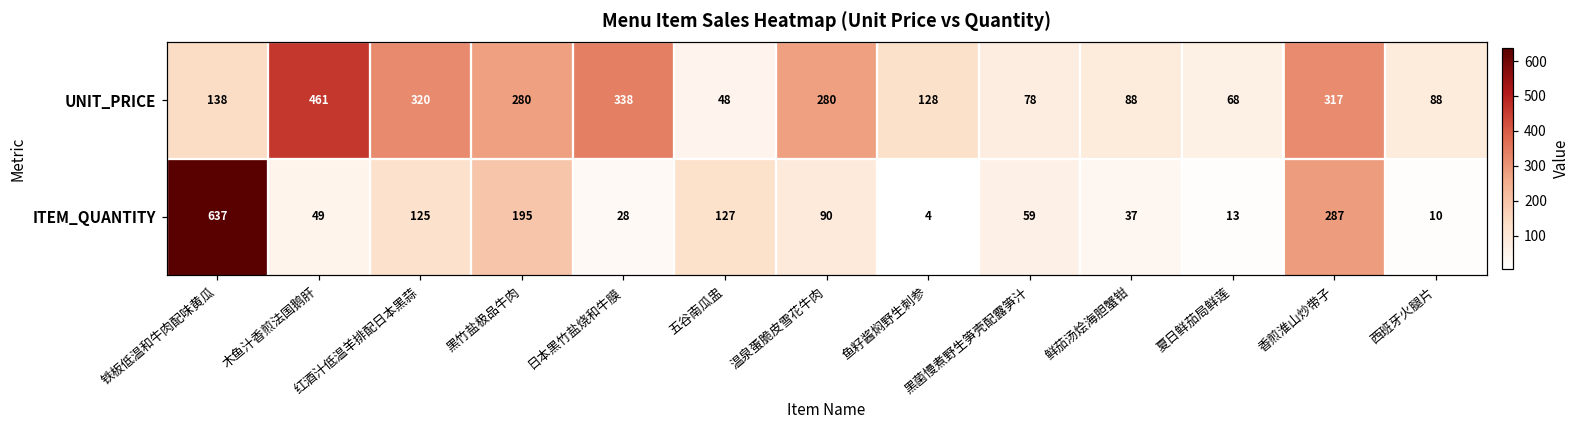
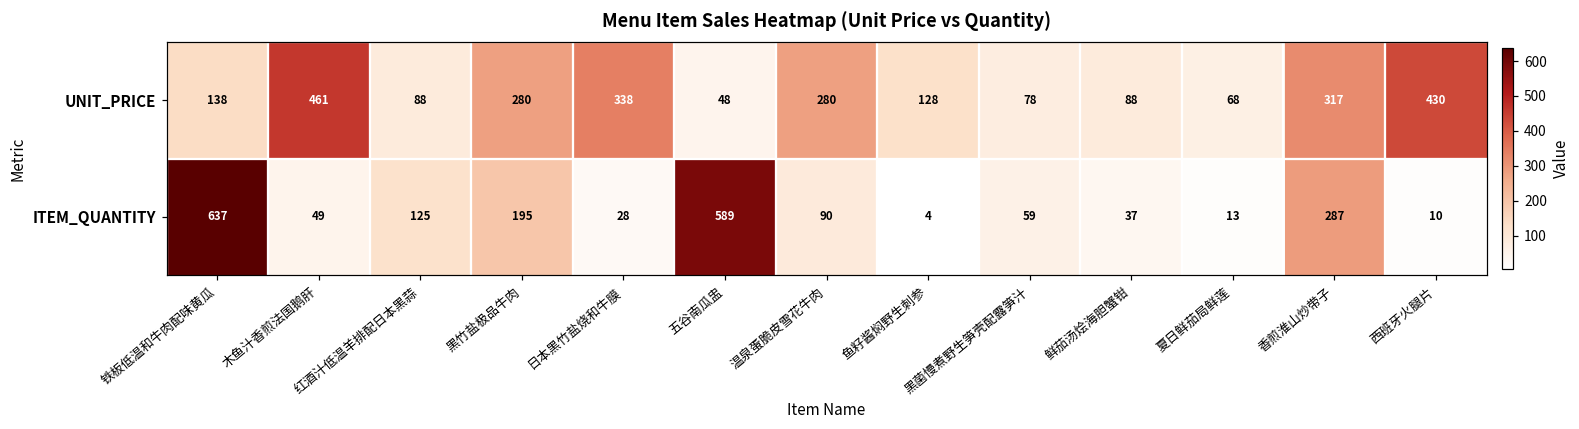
UNIT_PRICE, 红酒汁低温羊排配日本黑蒜: 320 -> 88
UNIT_PRICE, 西班牙火腿片: 88 -> 430
ITEM_QUANTITY, 五谷南瓜盅: 127 -> 589
